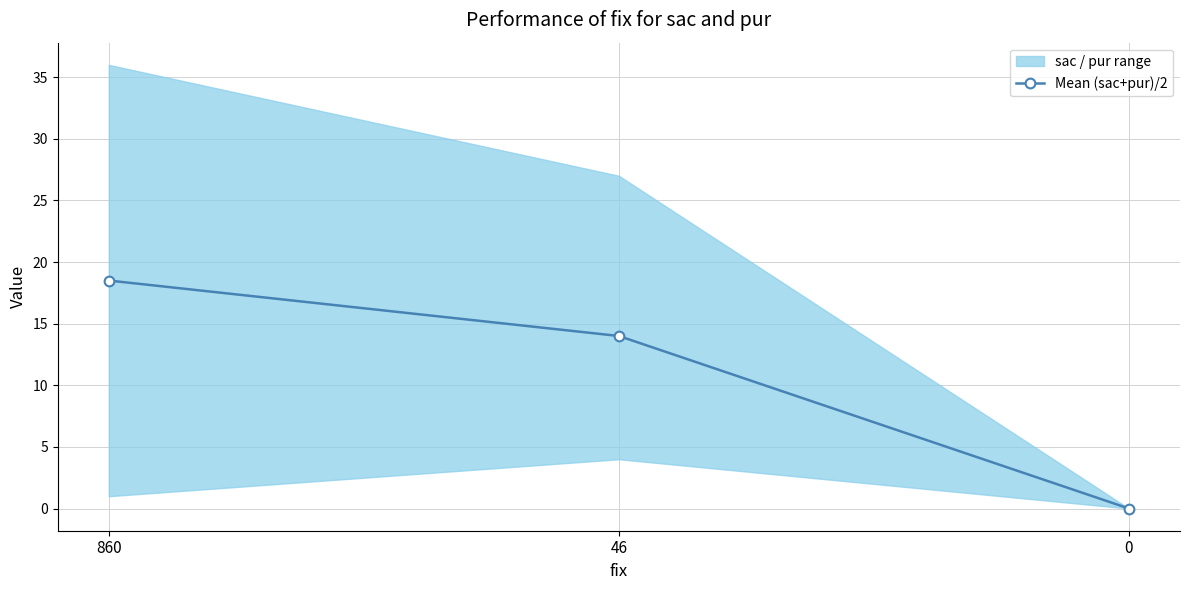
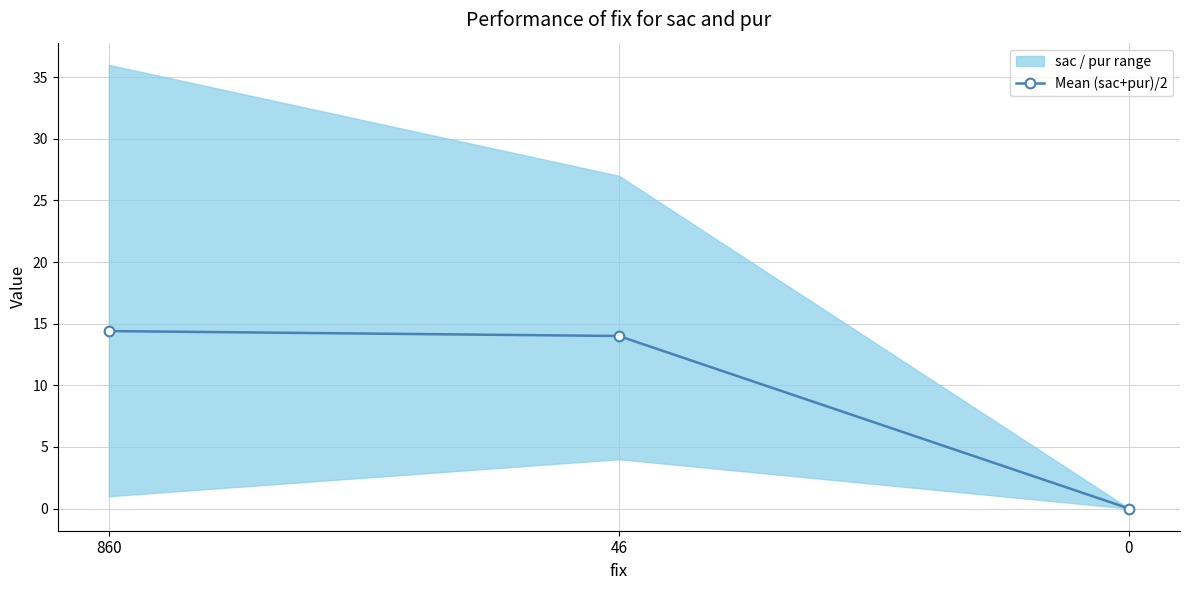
Mean (sac+pur)/2, 860: 18.5 -> 14.4
